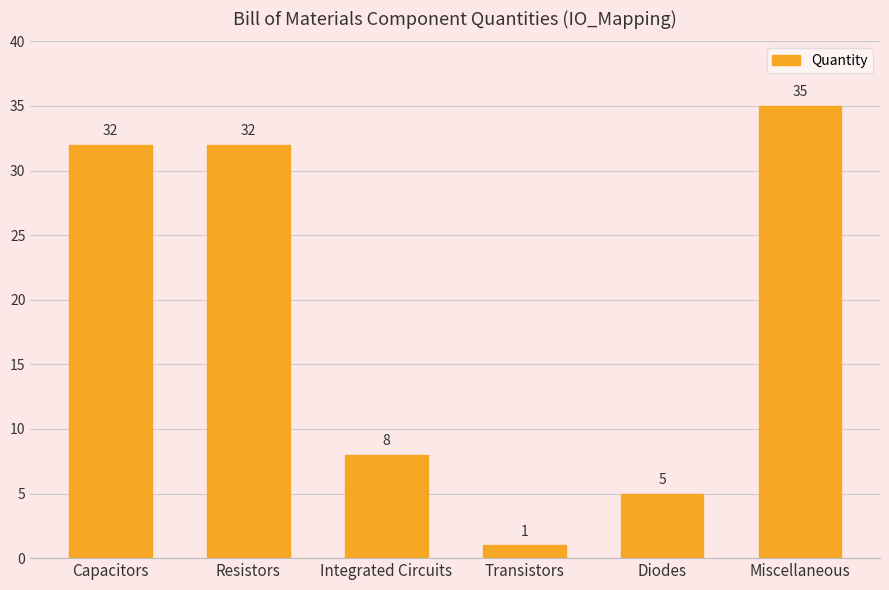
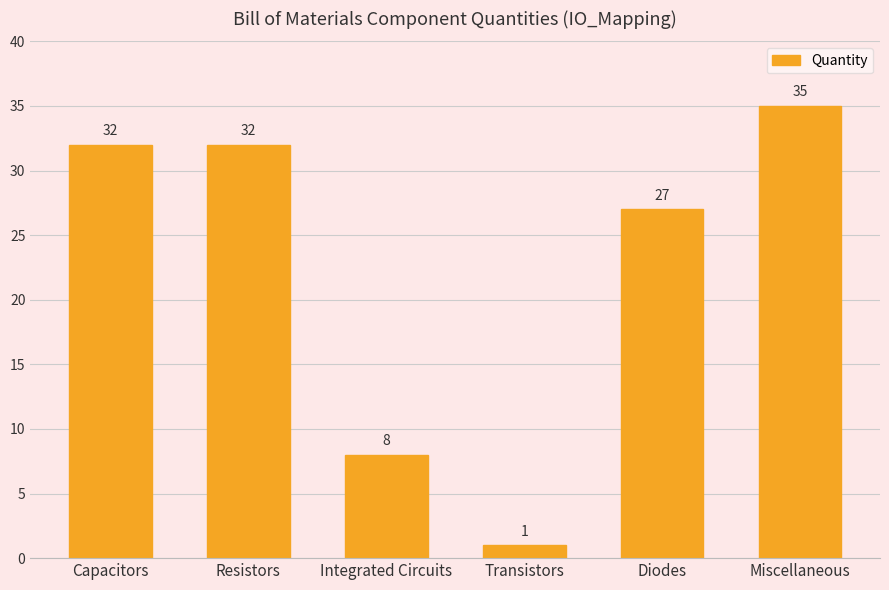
Diodes: 5 -> 27
